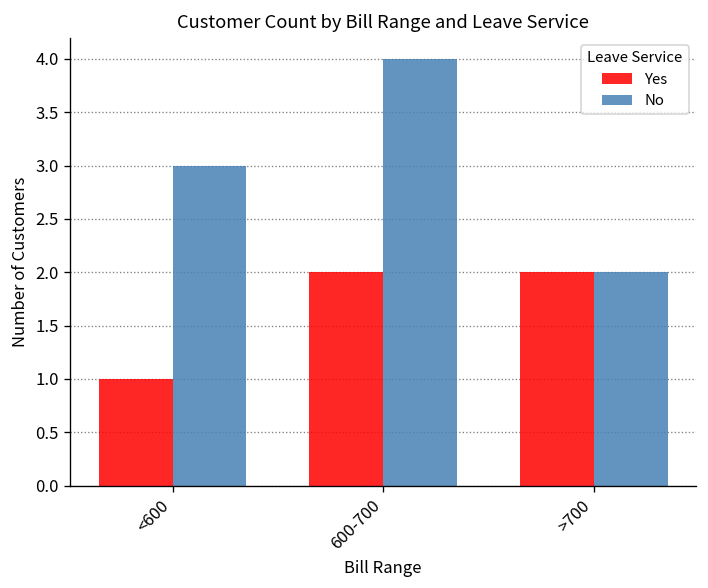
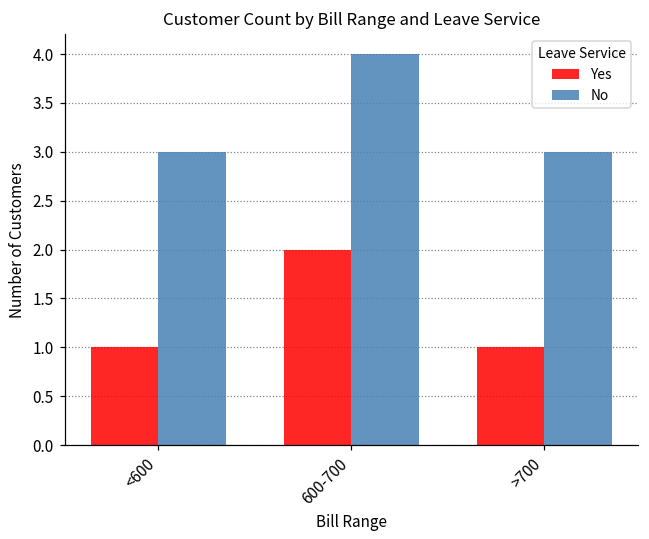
Yes, >700: 2 -> 1
No, >700: 2 -> 3
